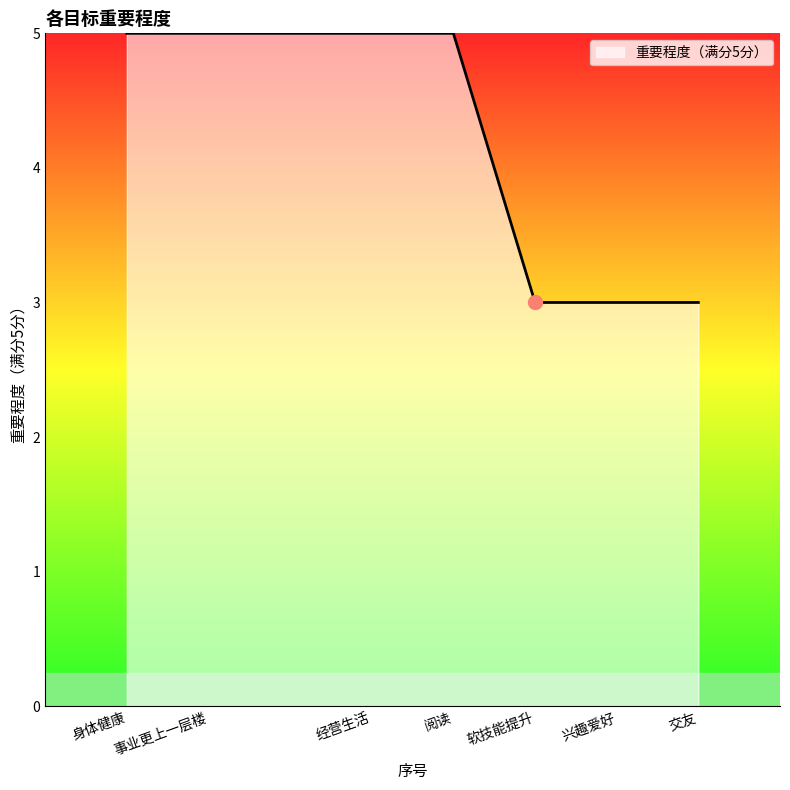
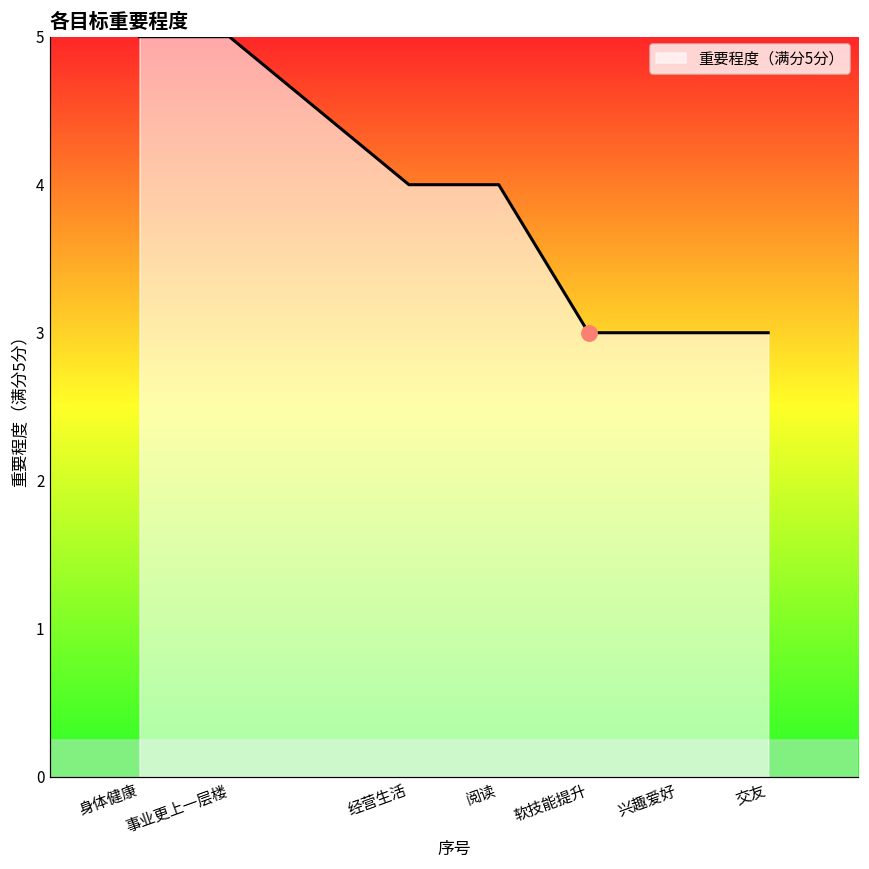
重要程度（满分5分）, 经营生活: 5 -> 4
重要程度（满分5分）, 阅读: 5 -> 4
